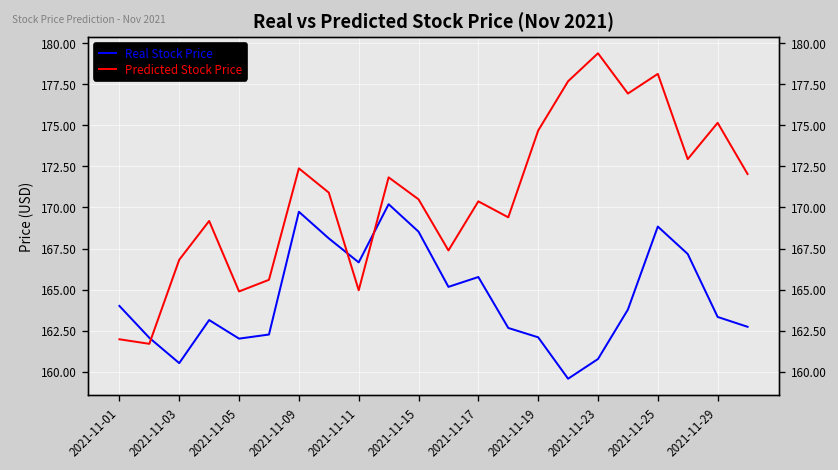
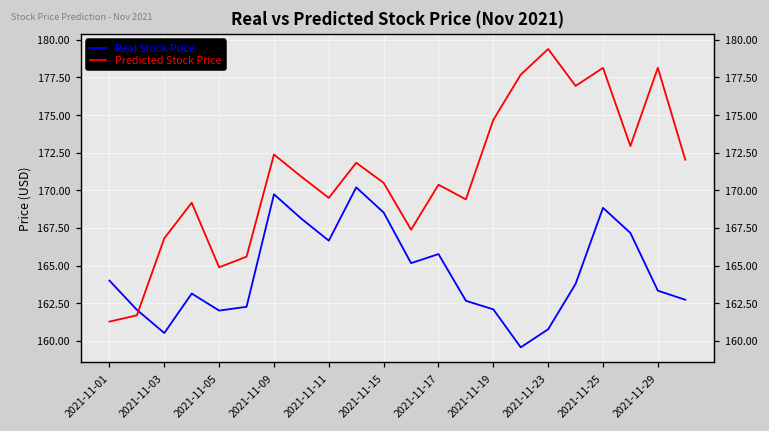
Predicted Stock Price, 2021-11-01: 162.0 -> 161.3
Predicted Stock Price, 2021-11-11: 165.0 -> 169.5
Predicted Stock Price, 2021-11-29: 175.2 -> 178.1
